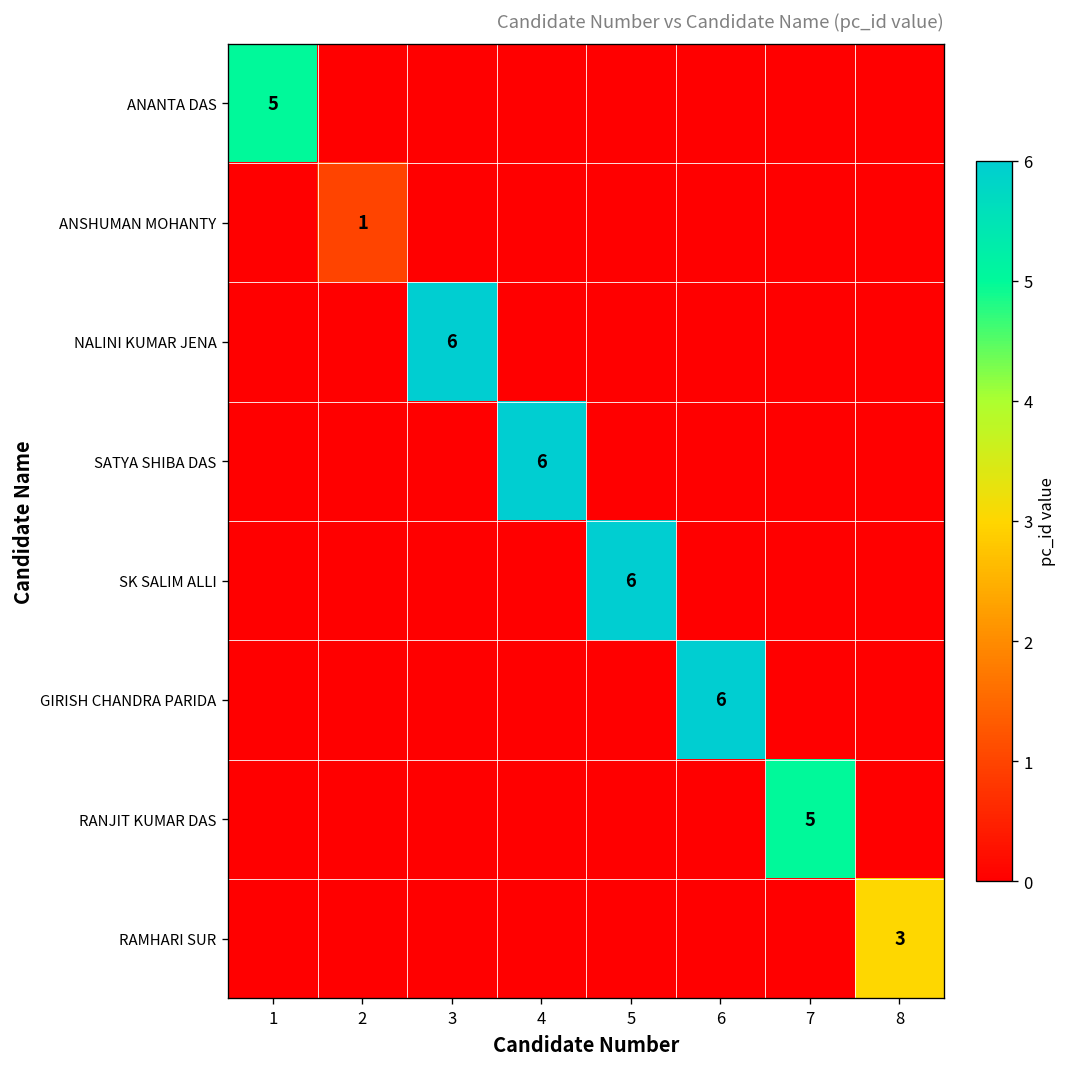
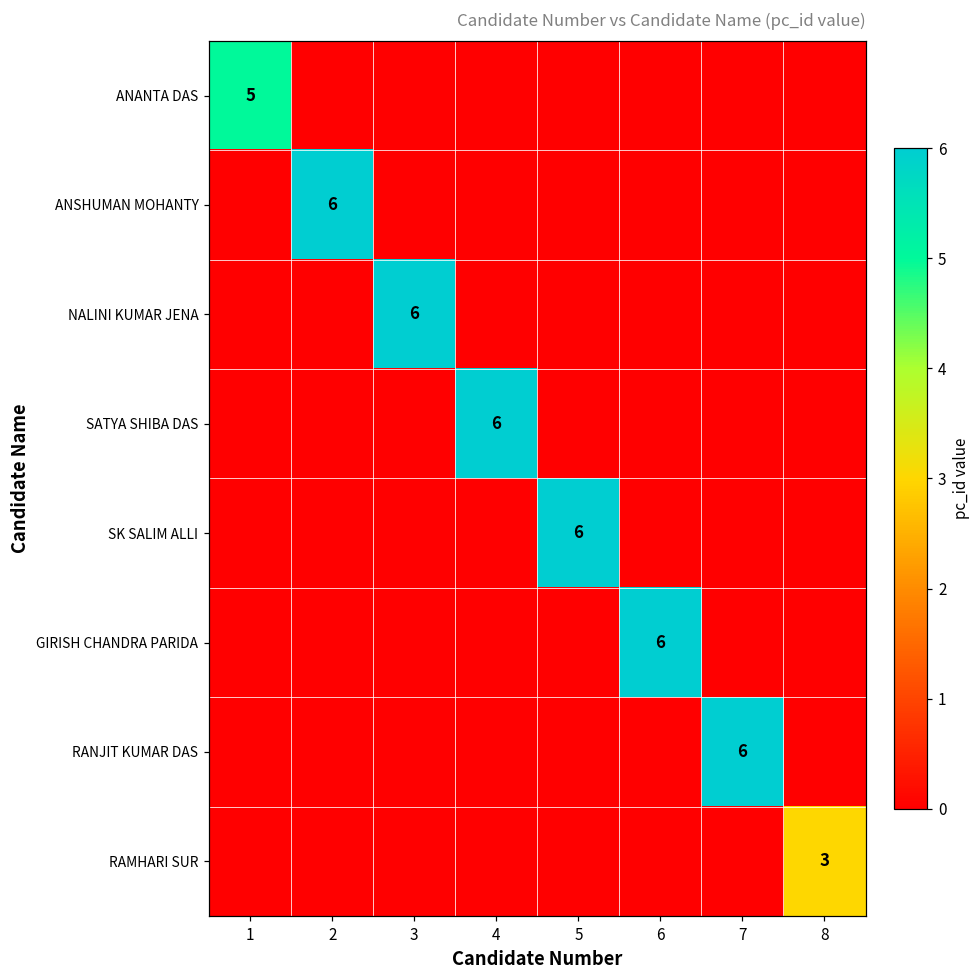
ANSHUMAN MOHANTY, 2: 1 -> 6
RANJIT KUMAR DAS, 7: 5 -> 6
